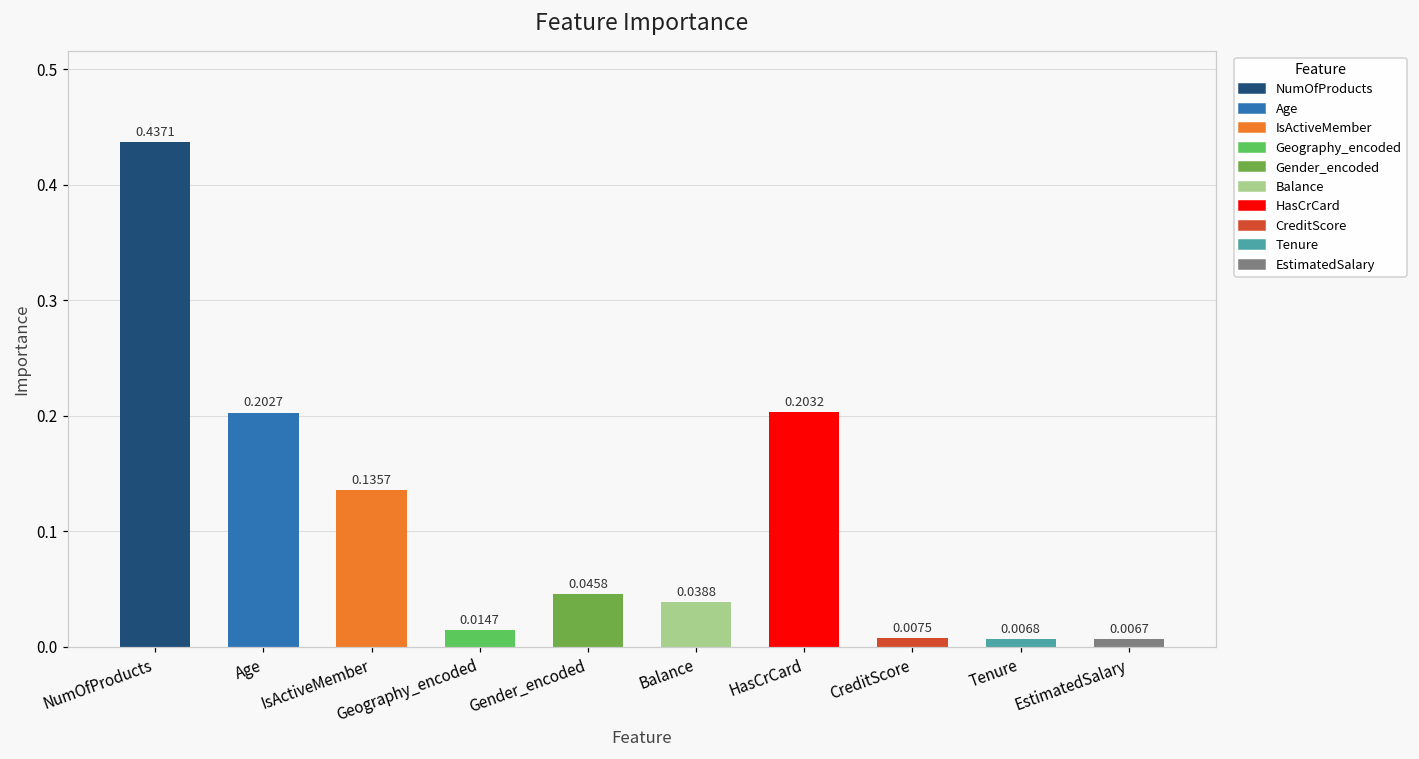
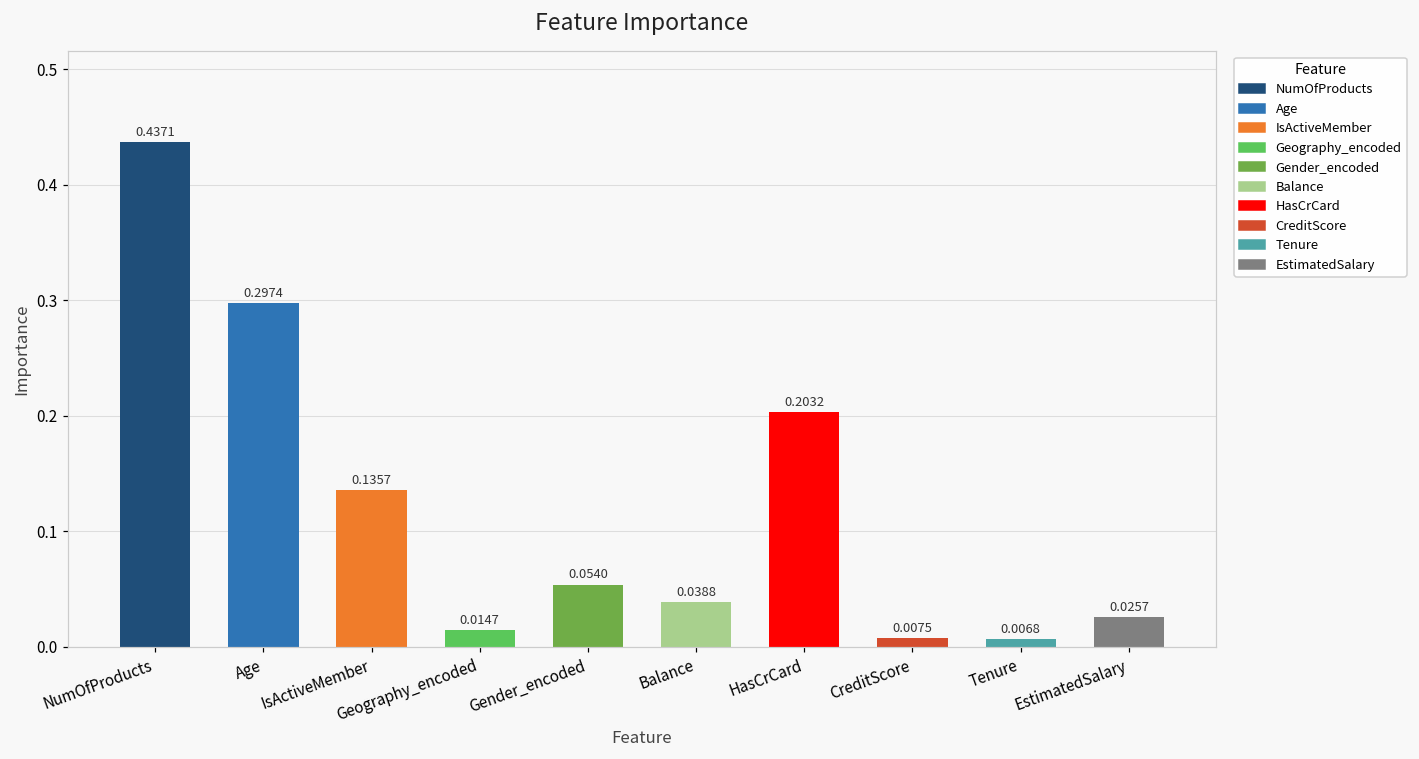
Age: 0.2027 -> 0.2974
Gender_encoded: 0.0458 -> 0.0540
EstimatedSalary: 0.0067 -> 0.0257
